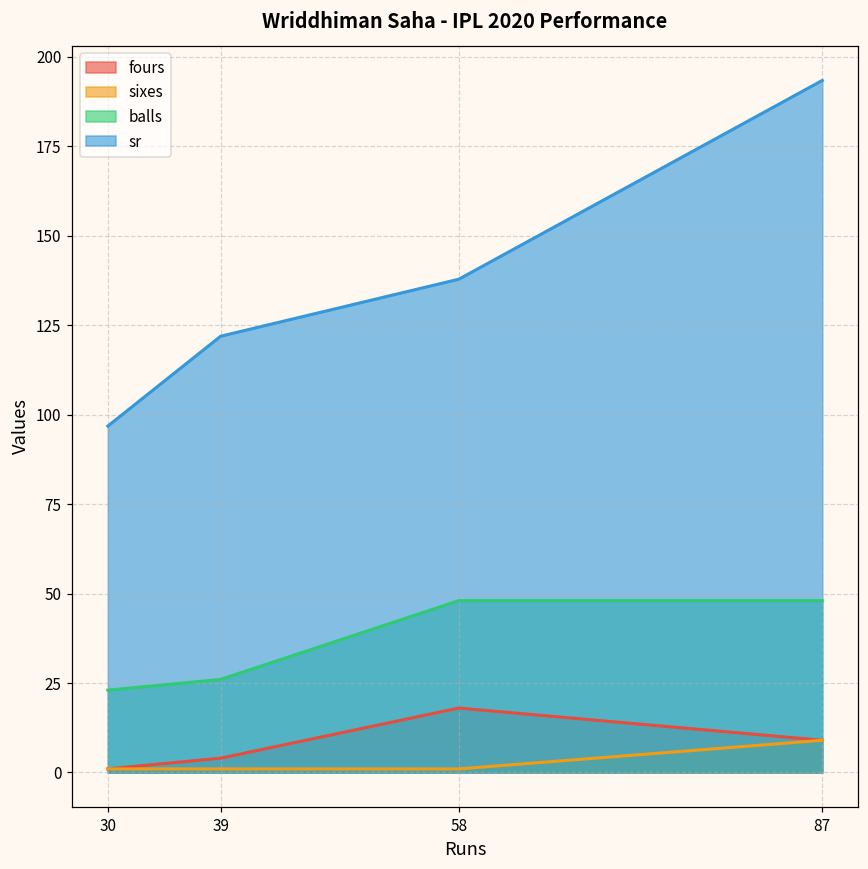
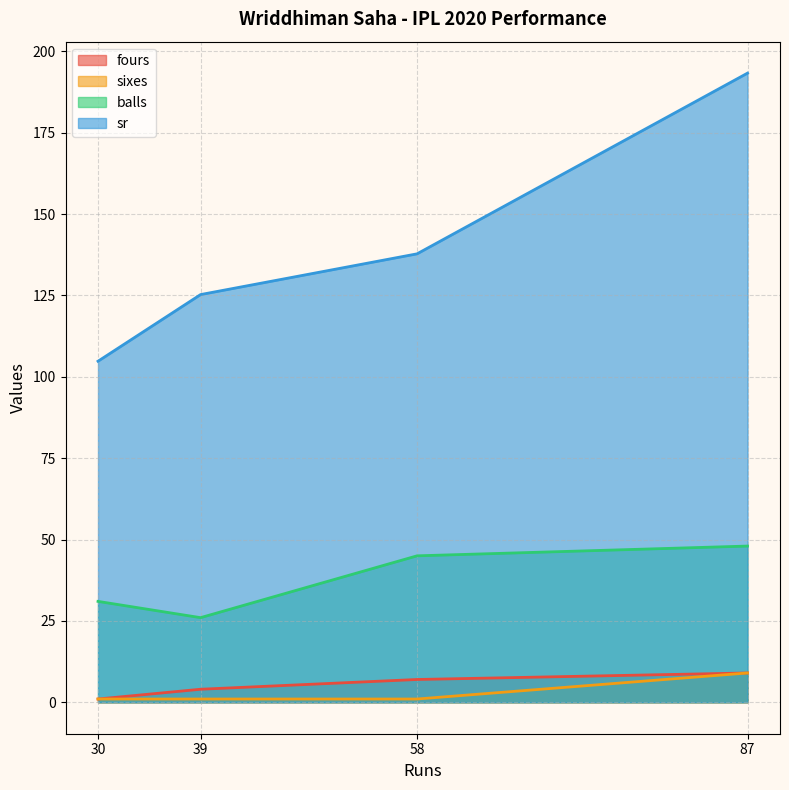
balls, 30: 23 -> 31
sr, 30: 97 -> 105
sr, 39: 122 -> 125
fours, 58: 18 -> 7
balls, 58: 48 -> 45
